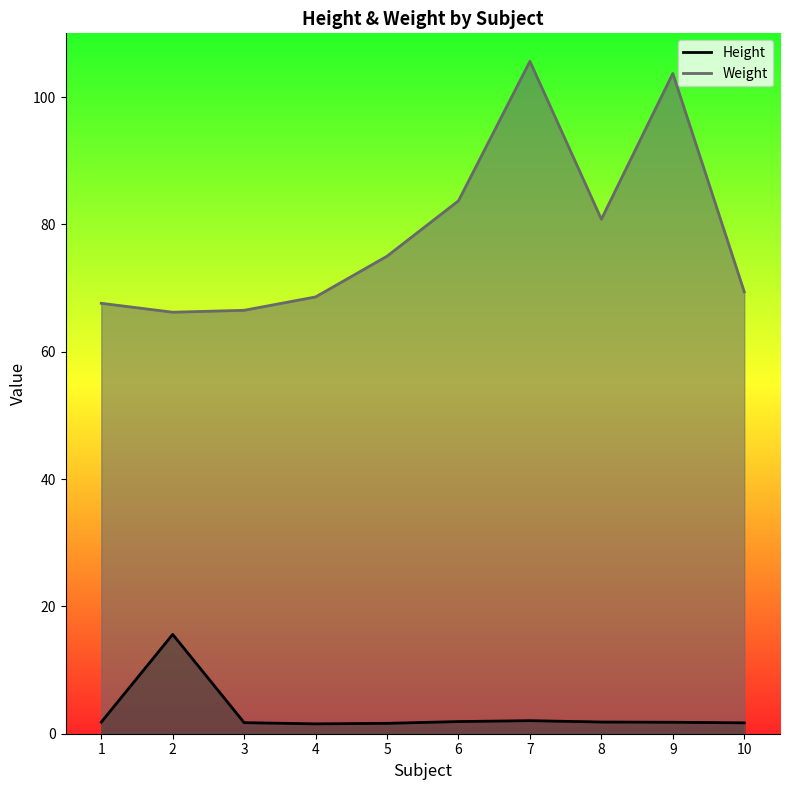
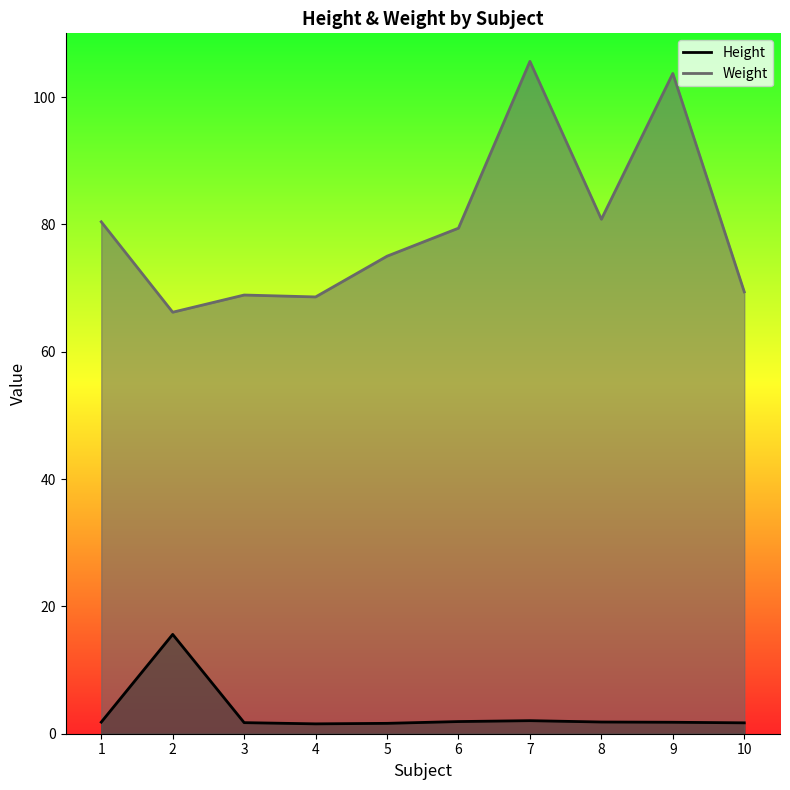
Weight, 1: 68 -> 80
Weight, 3: 67 -> 69
Weight, 6: 84 -> 79
